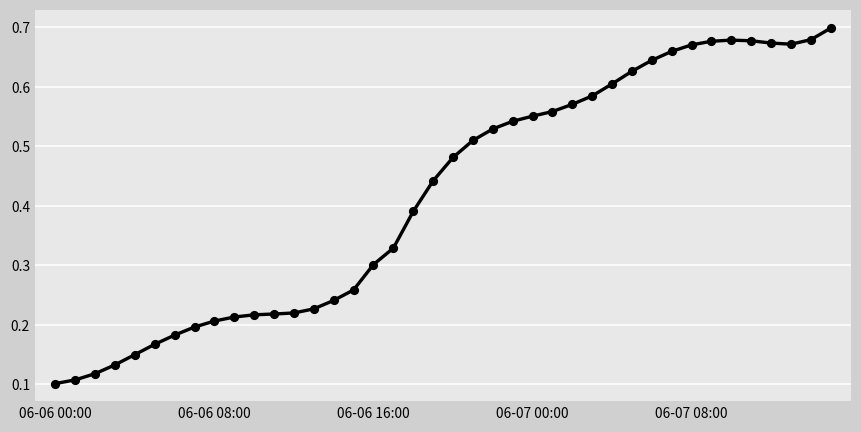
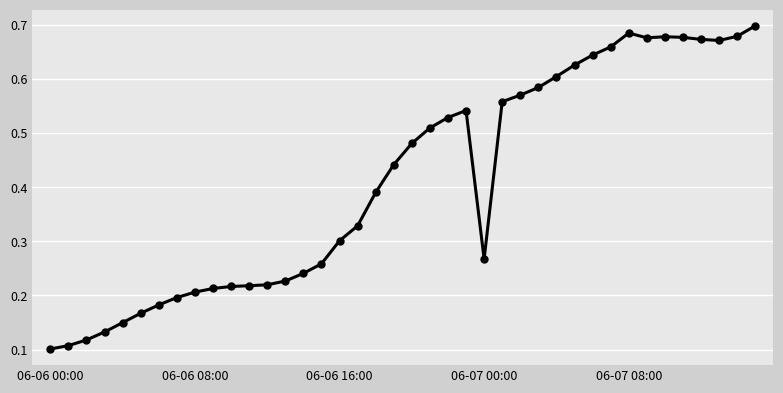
06-07 00:00: 0.55 -> 0.27
06-07 08:00: 0.67 -> 0.68
